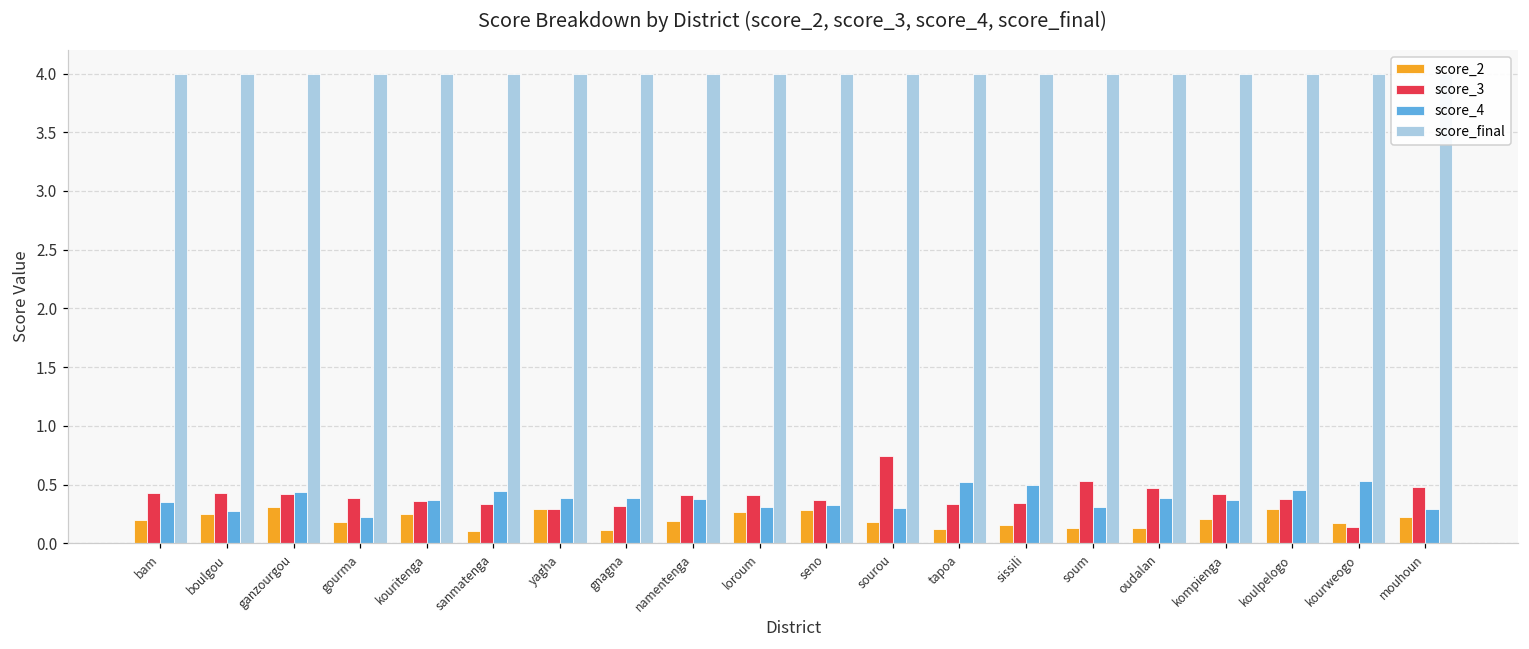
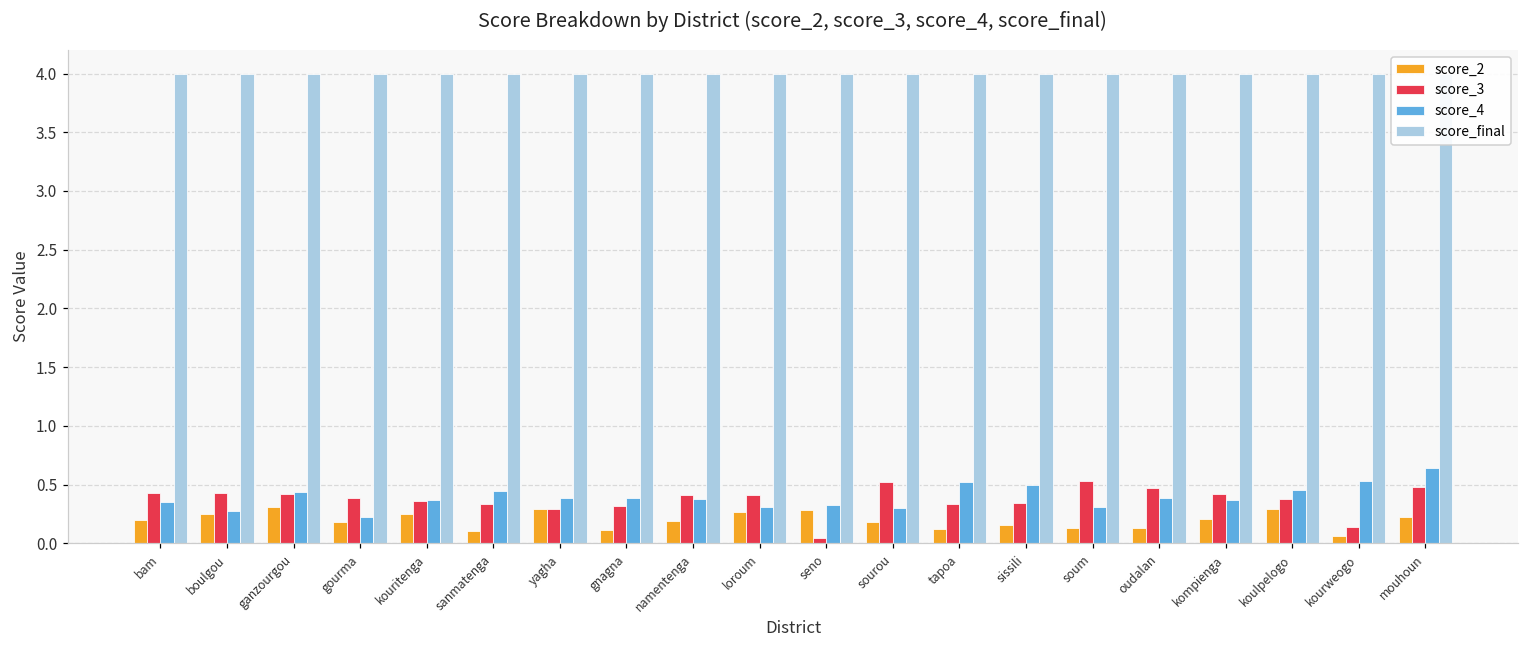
score_3, seno: 0.37 -> 0.04
score_3, sourou: 0.74 -> 0.52
score_2, kourweogo: 0.17 -> 0.06
score_4, mouhoun: 0.30 -> 0.64
